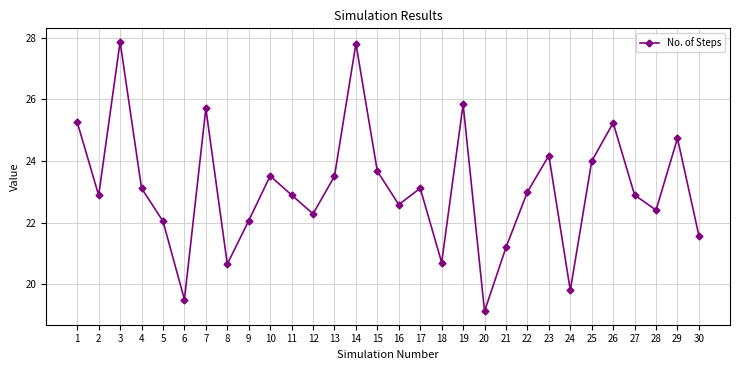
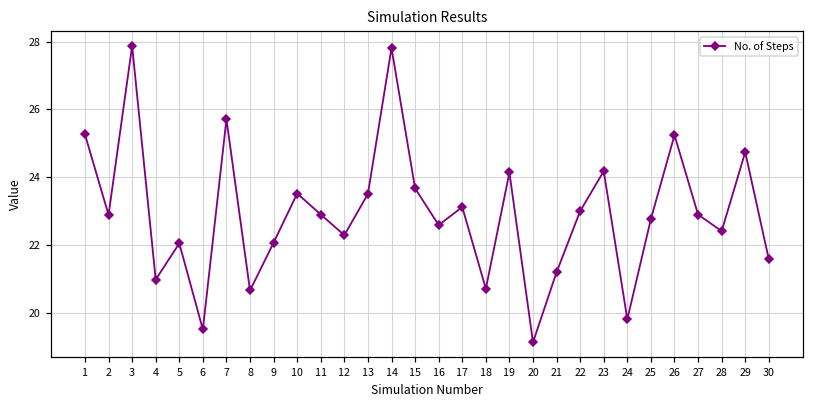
4: 23.1 -> 21.0
19: 25.8 -> 24.1
25: 24.0 -> 22.8
